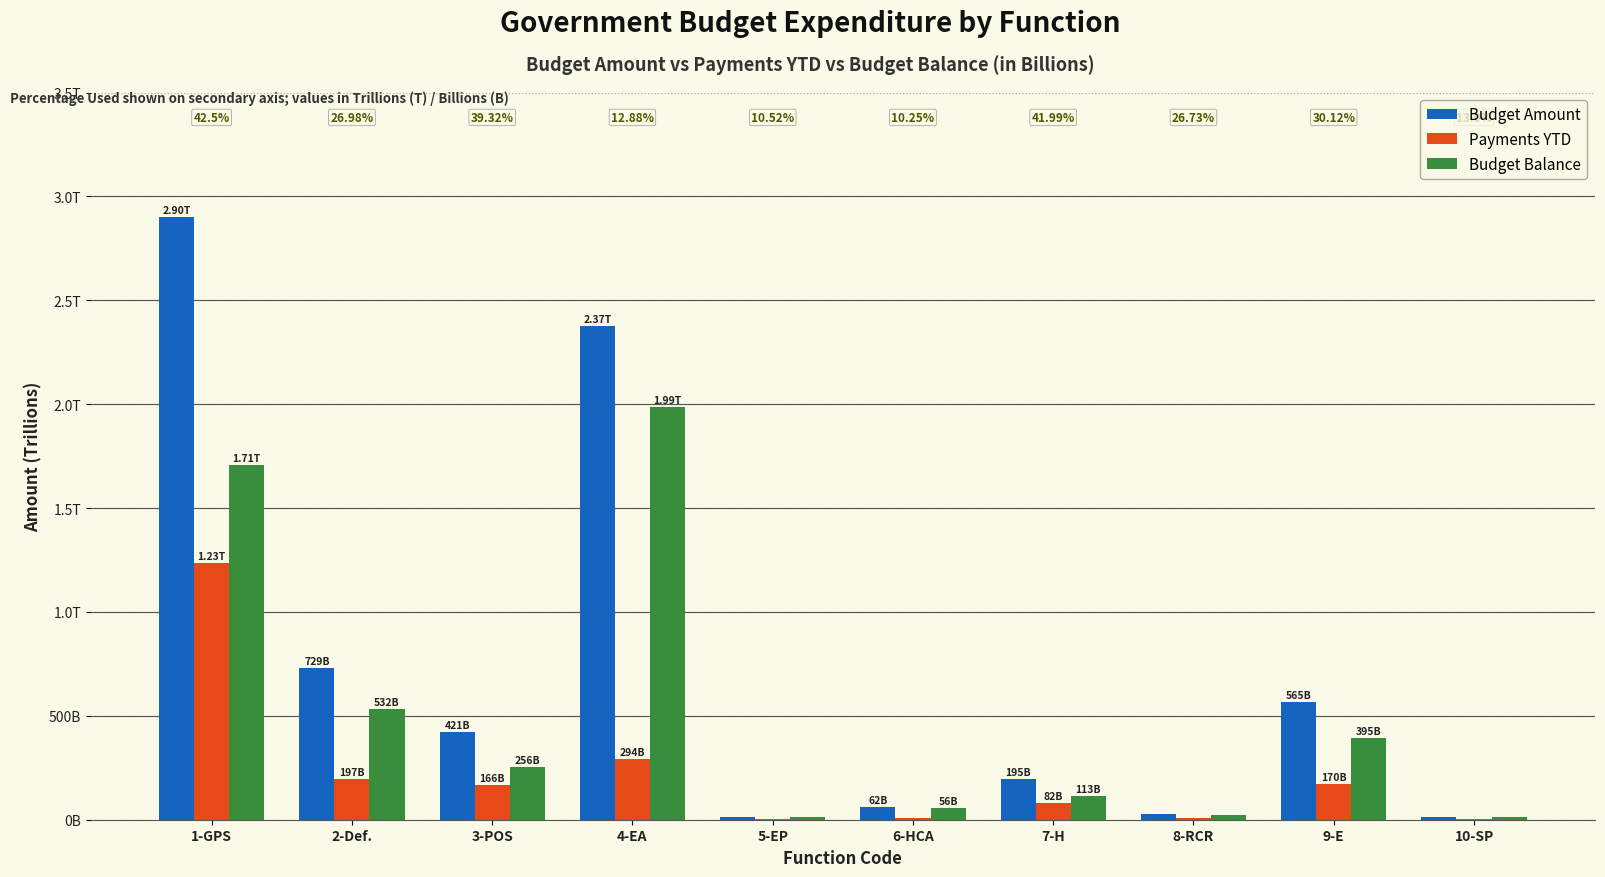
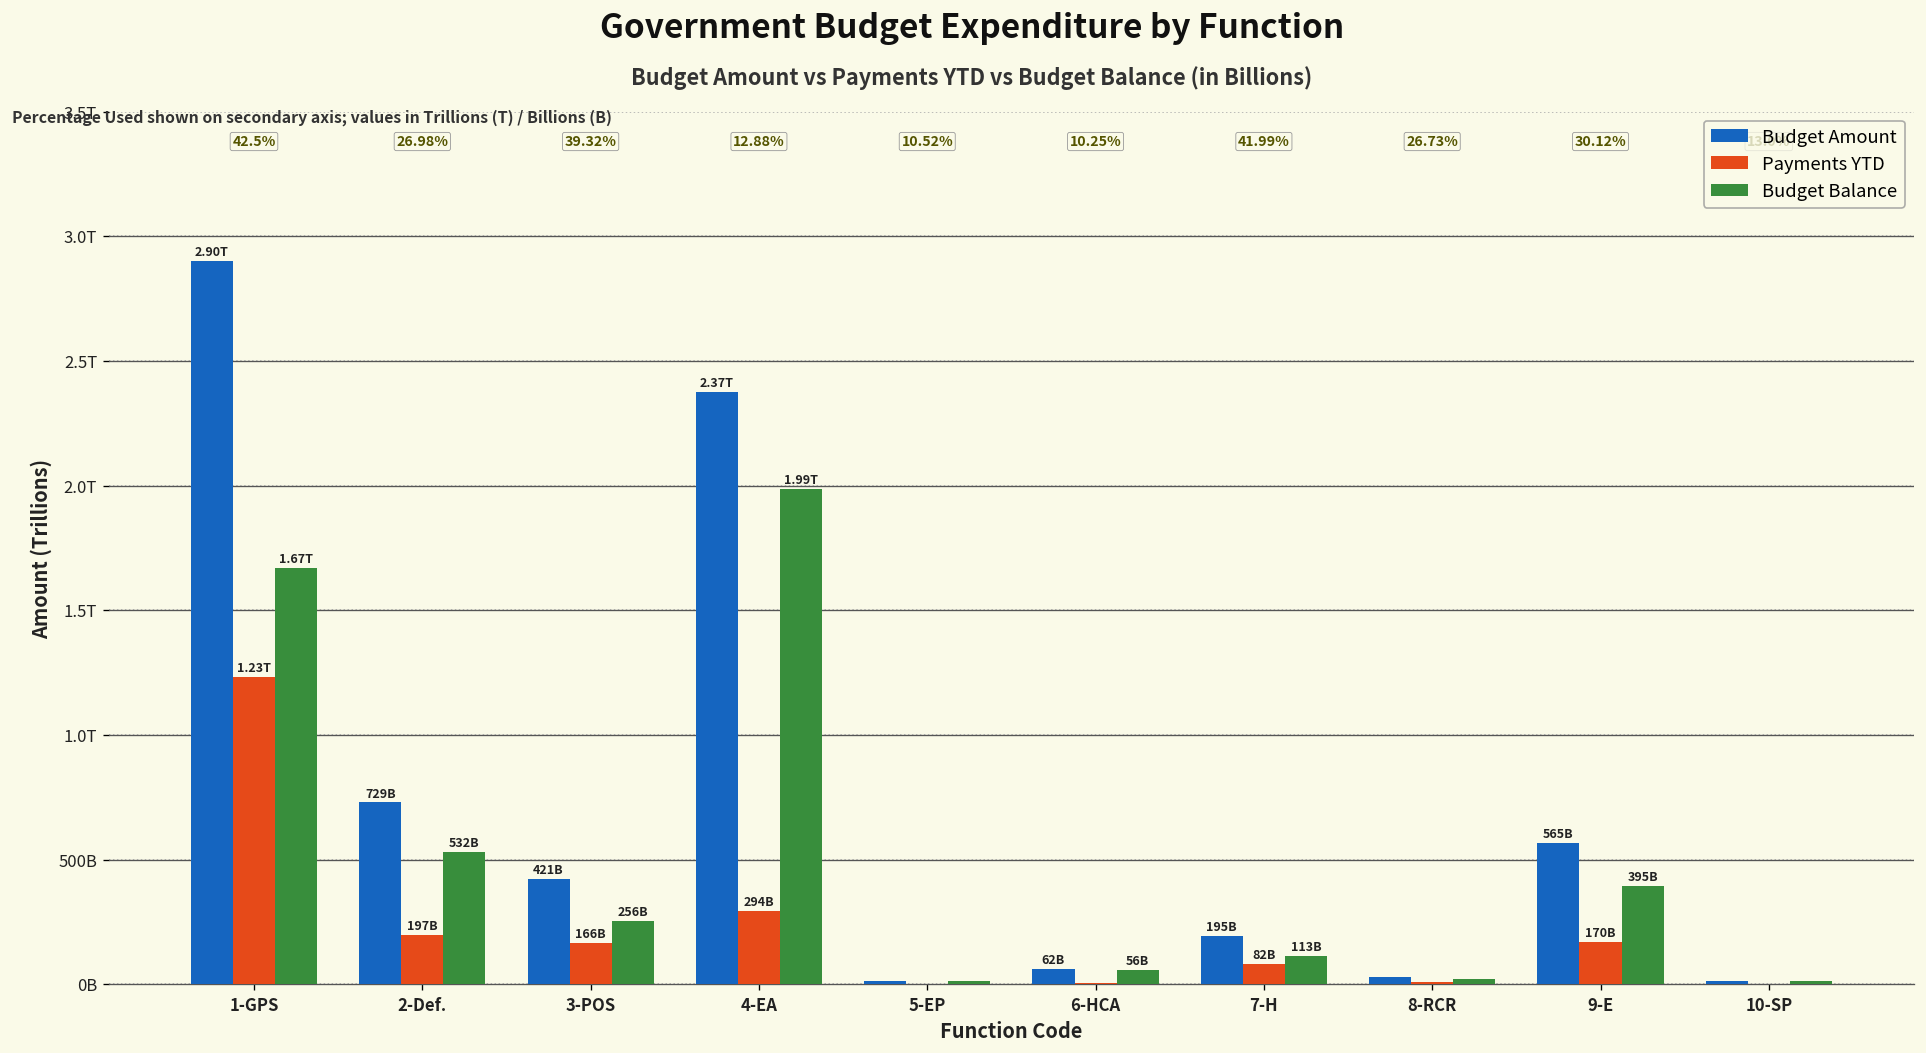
Budget Balance, 1-GPS: 1.71T -> 1.67T
